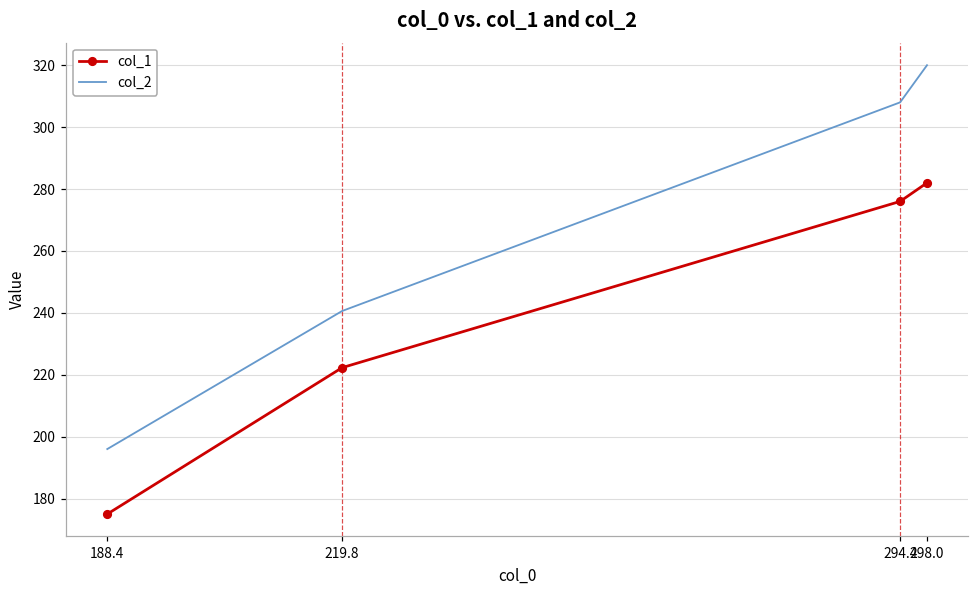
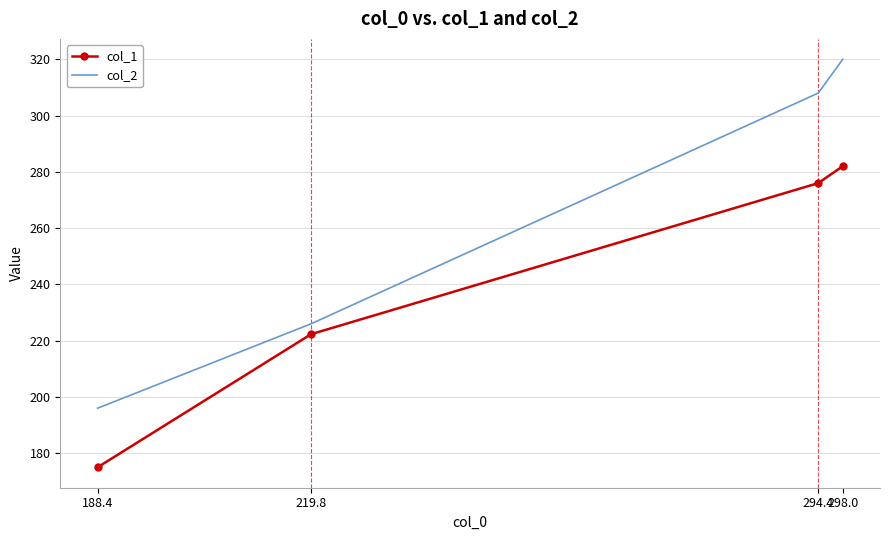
col_2, 219.8: 241 -> 226
